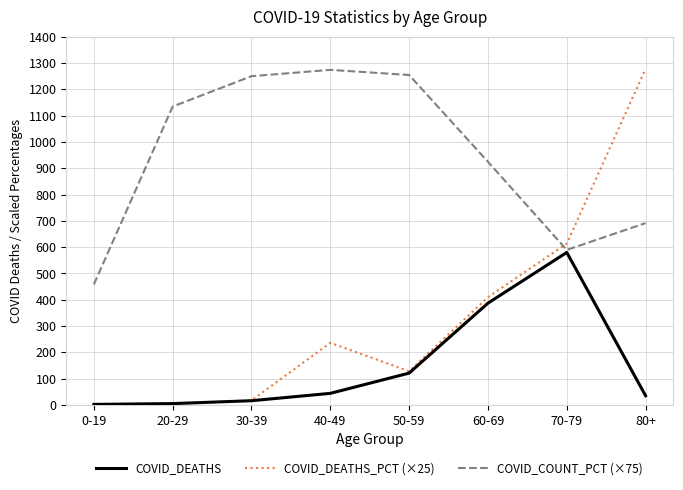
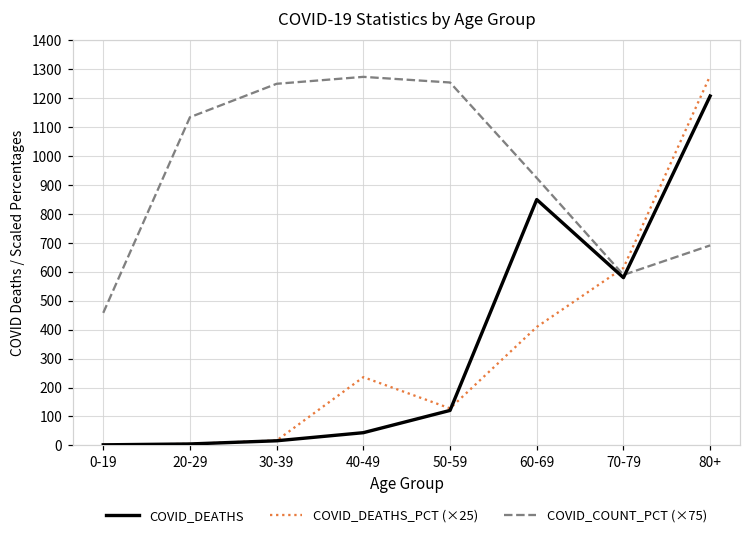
COVID_DEATHS, 60-69: 390 -> 850
COVID_DEATHS, 80+: 40 -> 1210
